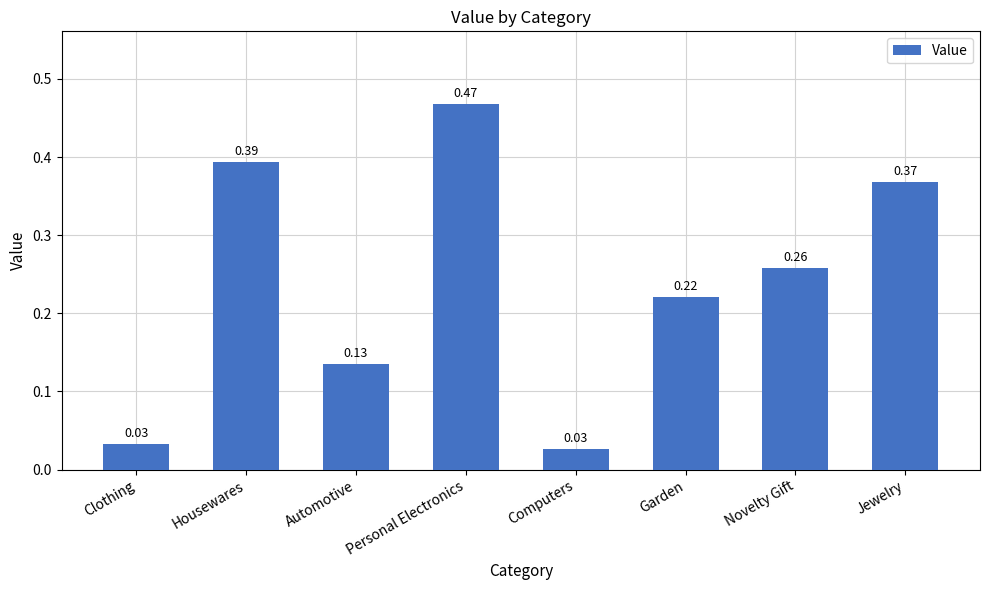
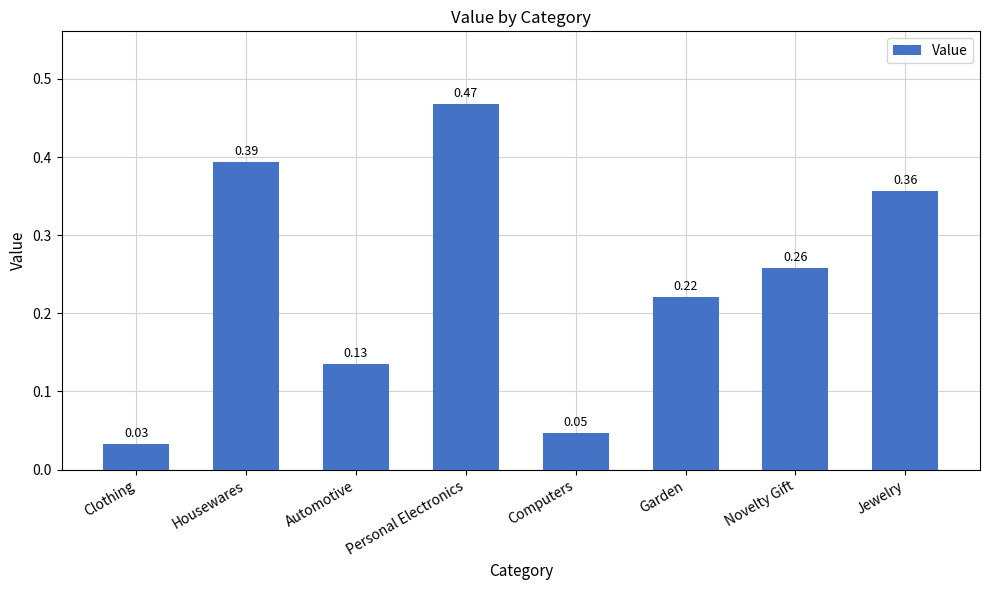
Computers: 0.03 -> 0.05
Jewelry: 0.37 -> 0.36
